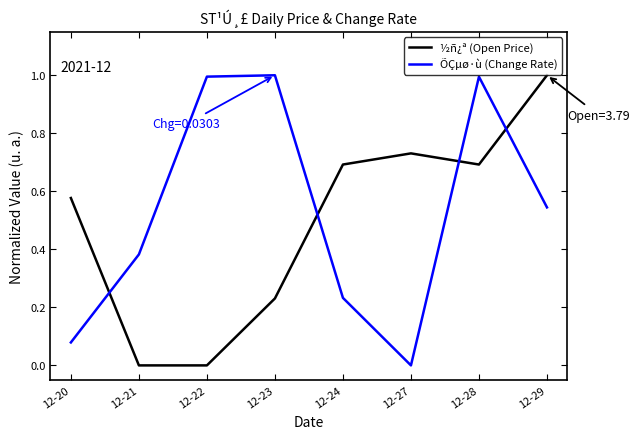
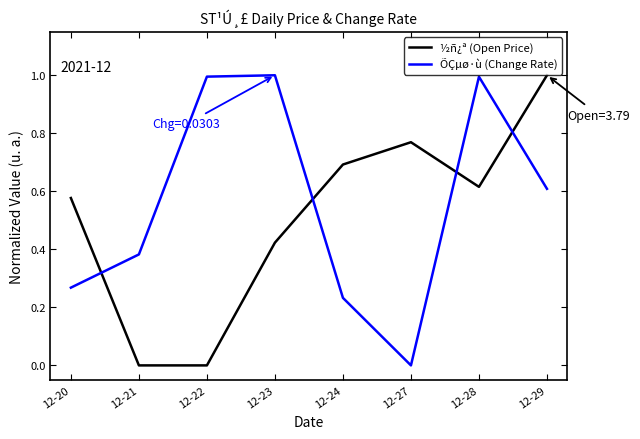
ÕÇµø·ù (Change Rate), 12-20: 0.08 -> 0.27
½ñ¿ª (Open Price), 12-23: 0.23 -> 0.42
½ñ¿ª (Open Price), 12-27: 0.73 -> 0.77
½ñ¿ª (Open Price), 12-28: 0.69 -> 0.62
ÕÇµø·ù (Change Rate), 12-29: 0.54 -> 0.61
